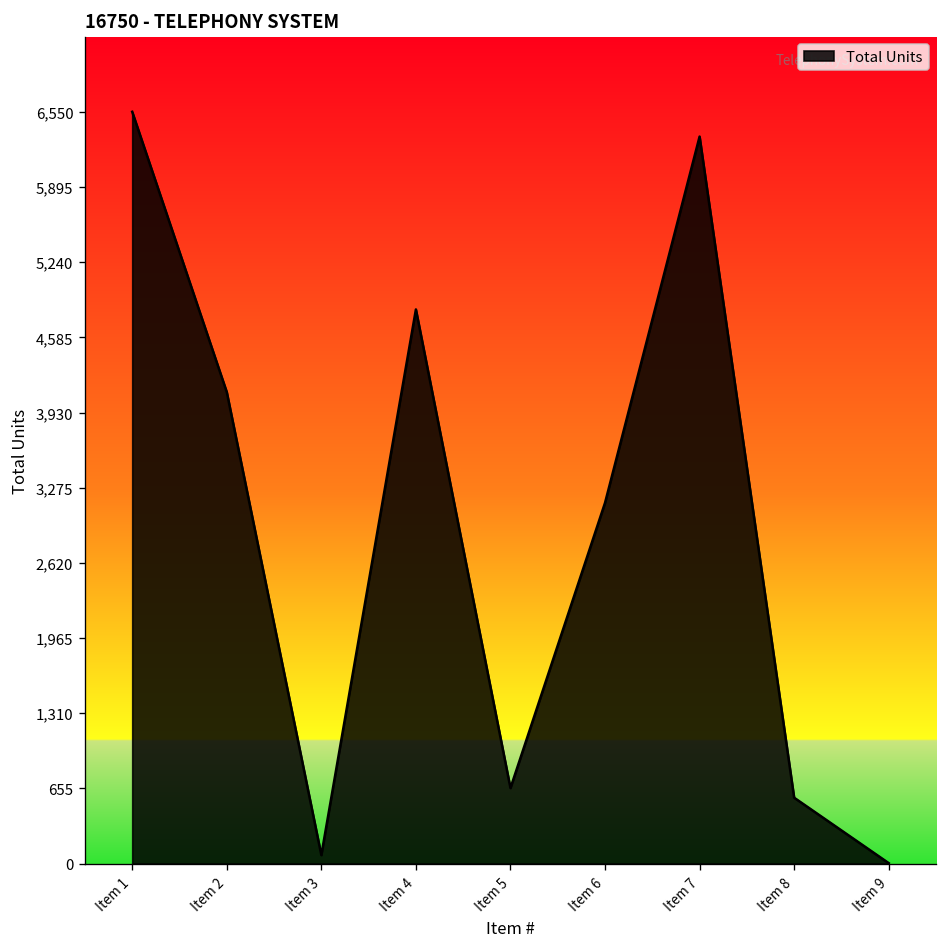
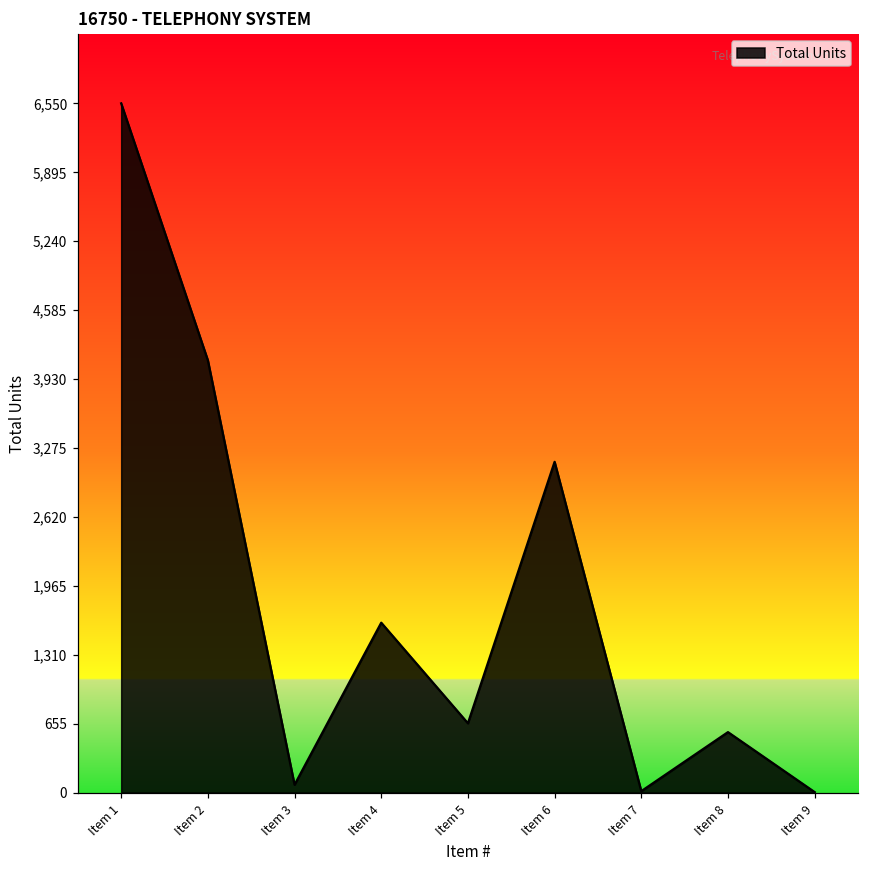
Item 4: 4,800 -> 1,600
Item 7: 6,300 -> 0
